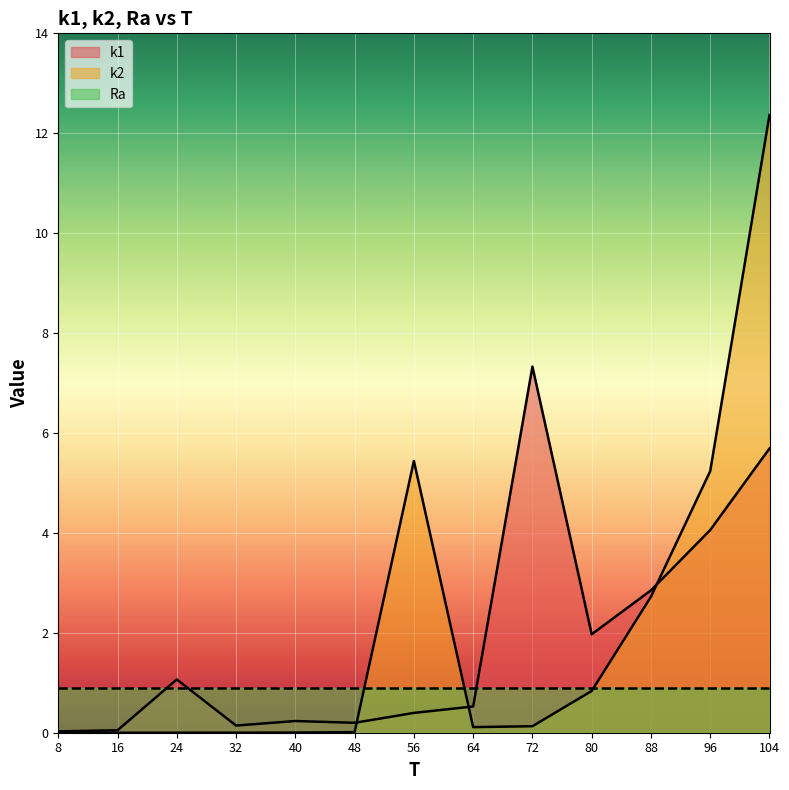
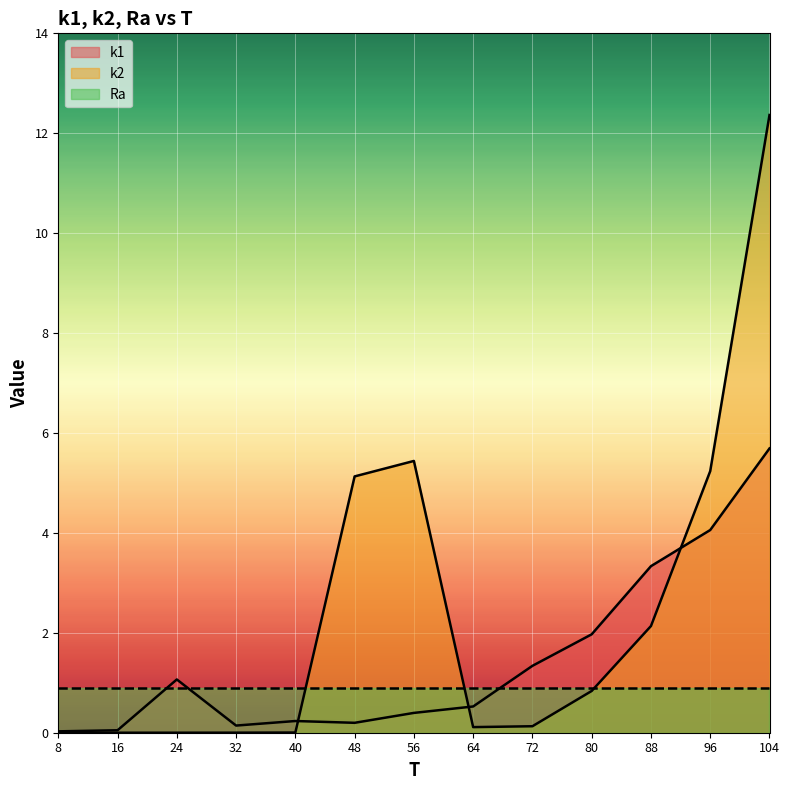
k2, 48: 0.0 -> 5.1
k1, 72: 7.3 -> 1.3
k1, 88: 2.9 -> 3.3
k2, 88: 2.7 -> 2.1
